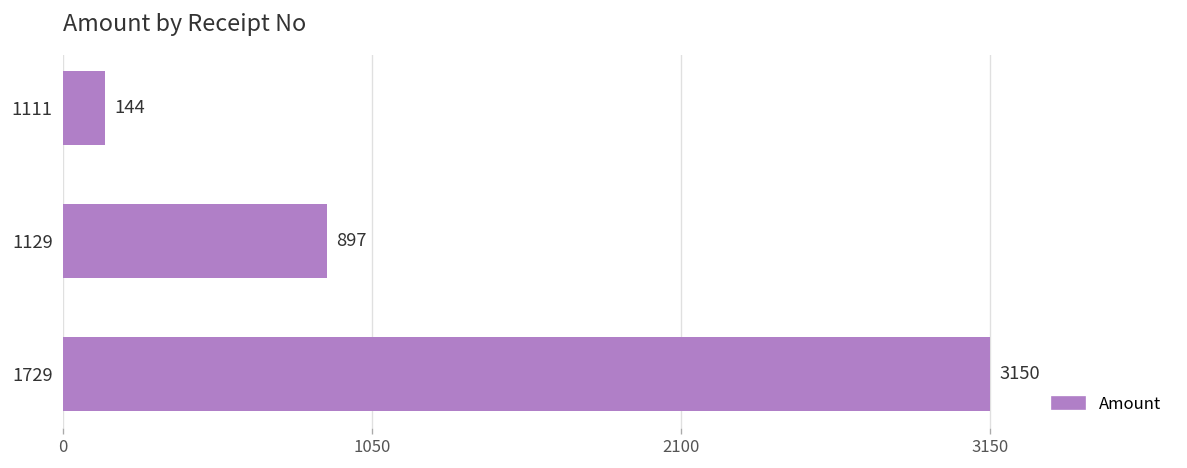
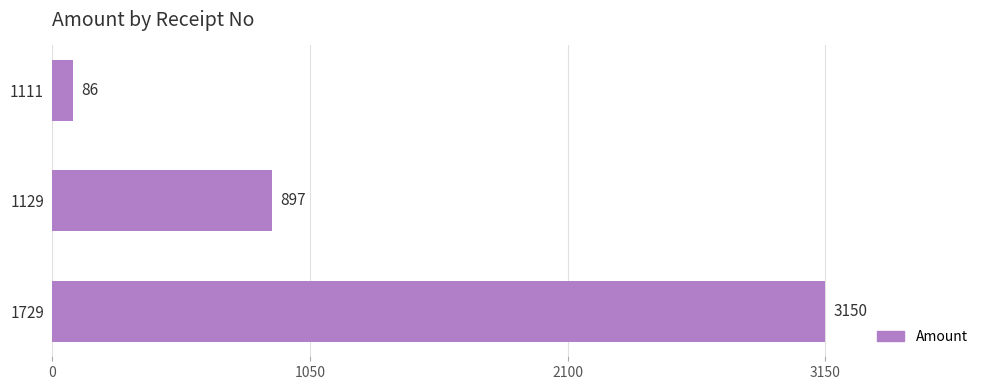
1111: 144 -> 86
